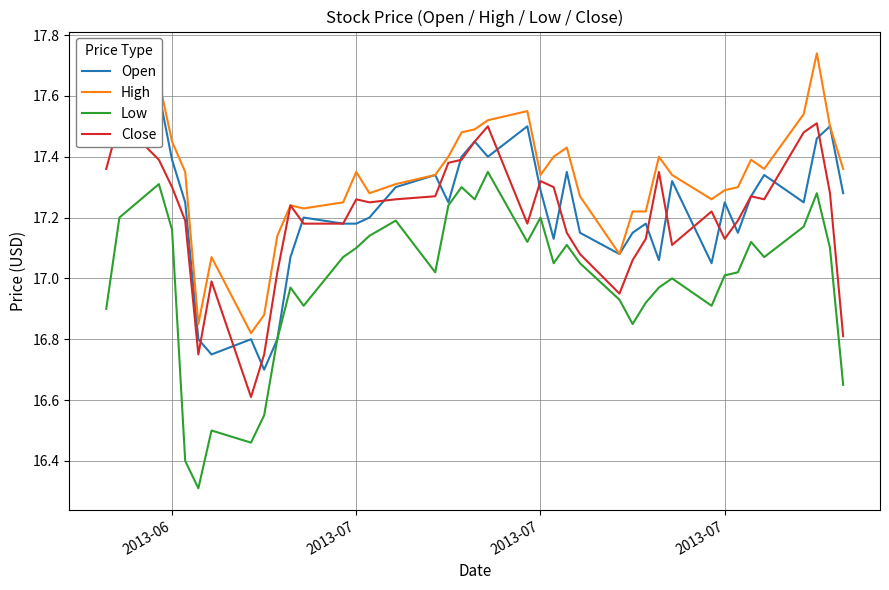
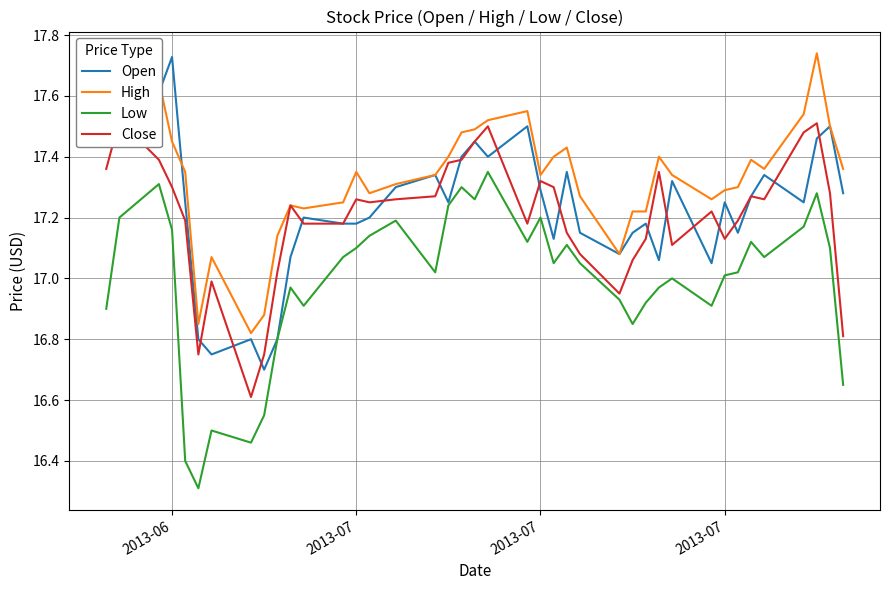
Open, 2013-06: 17.39 -> 17.73
